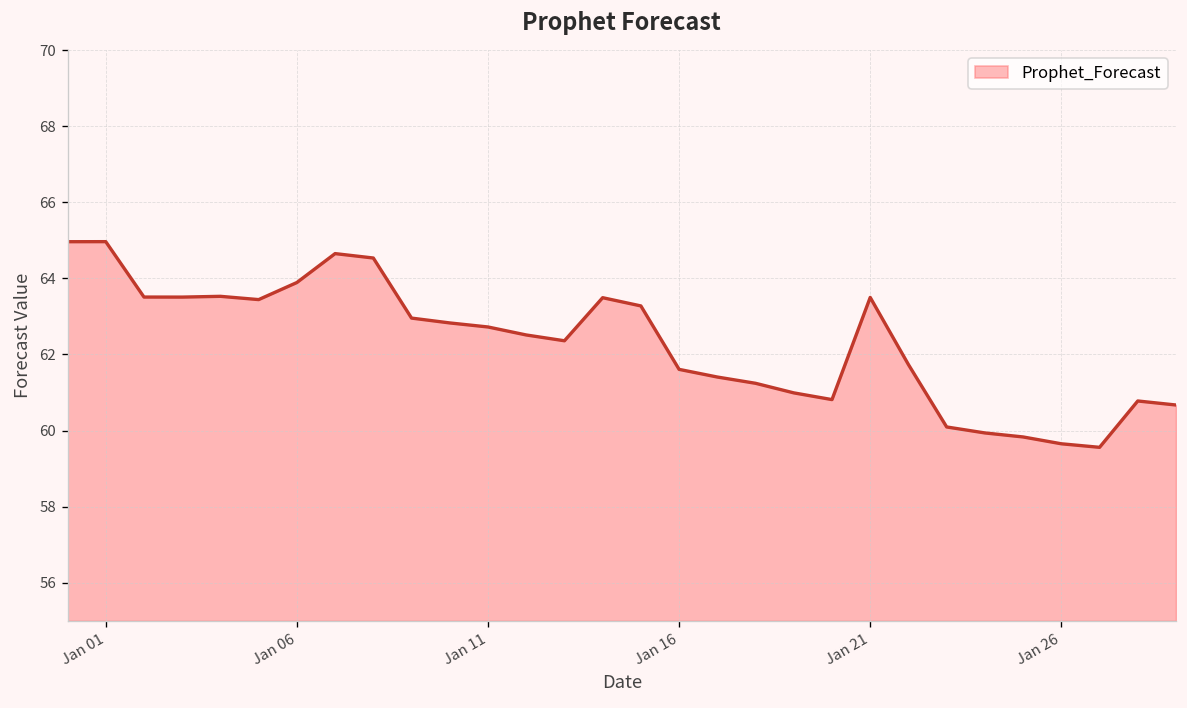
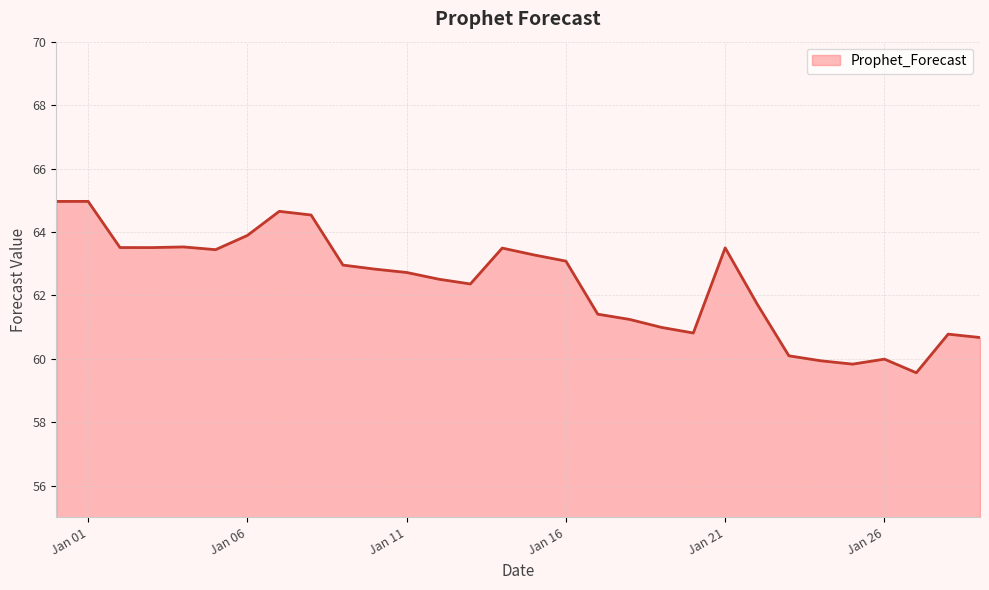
Jan 16: 61.6 -> 63.1
Jan 26: 59.7 -> 60.0
